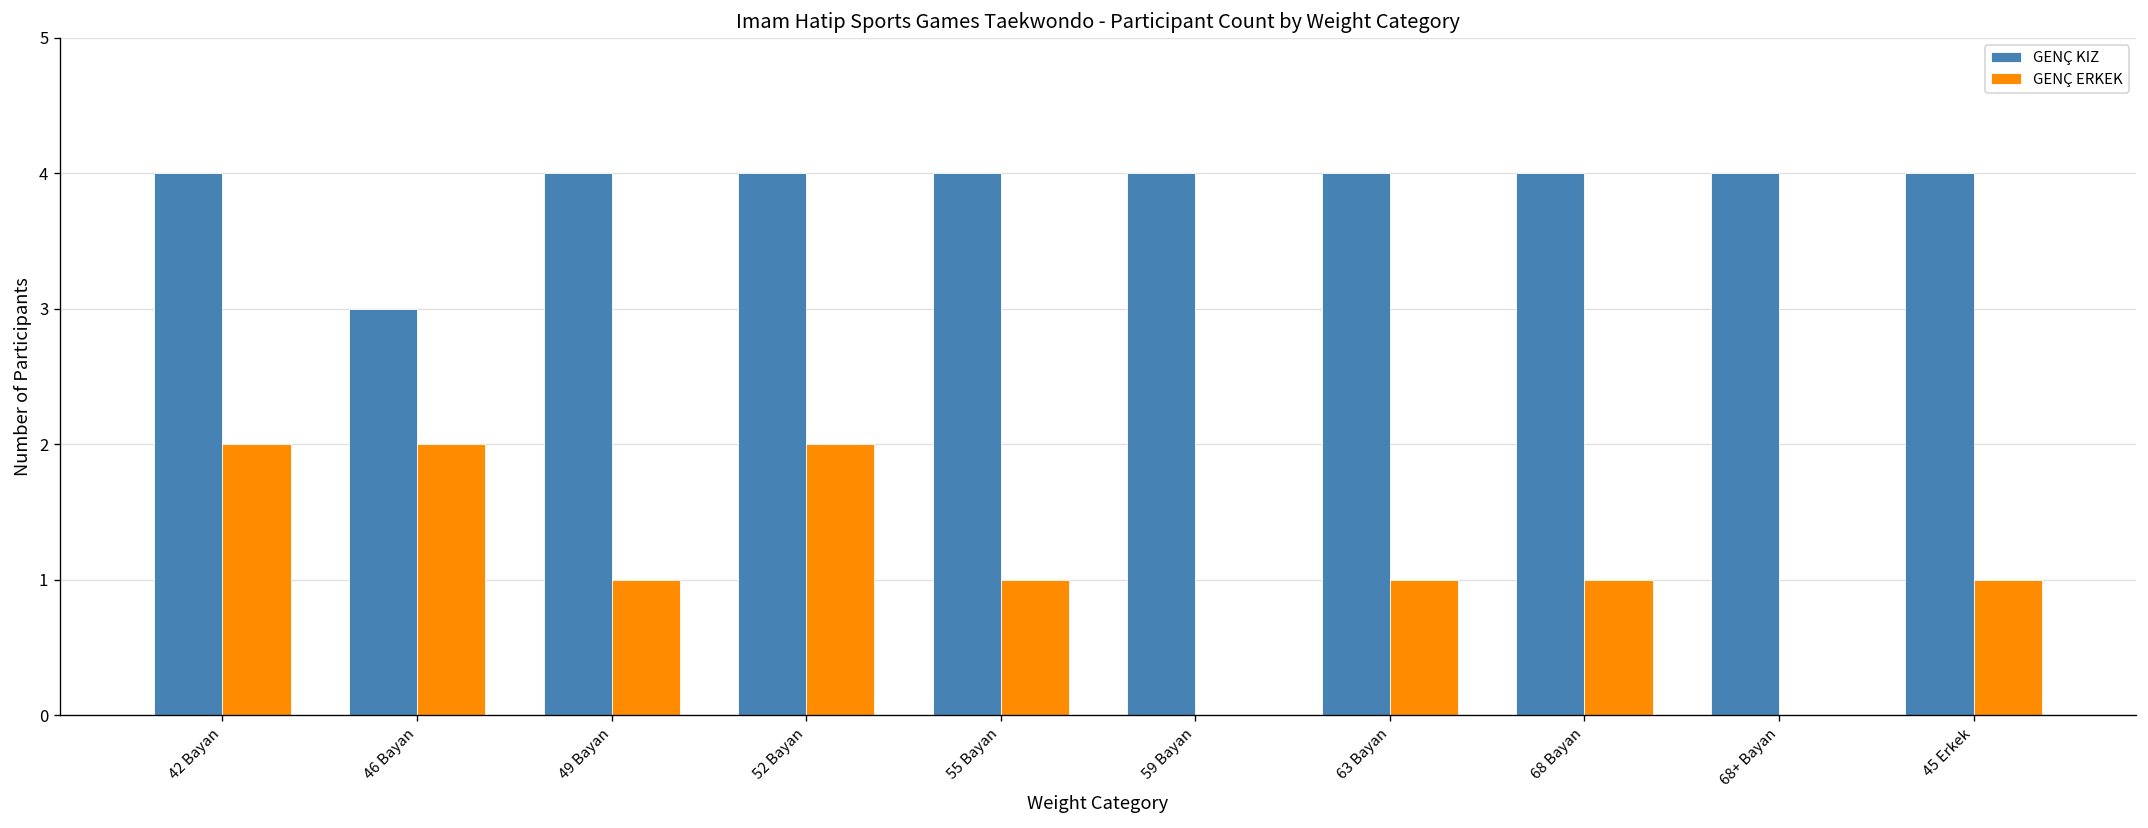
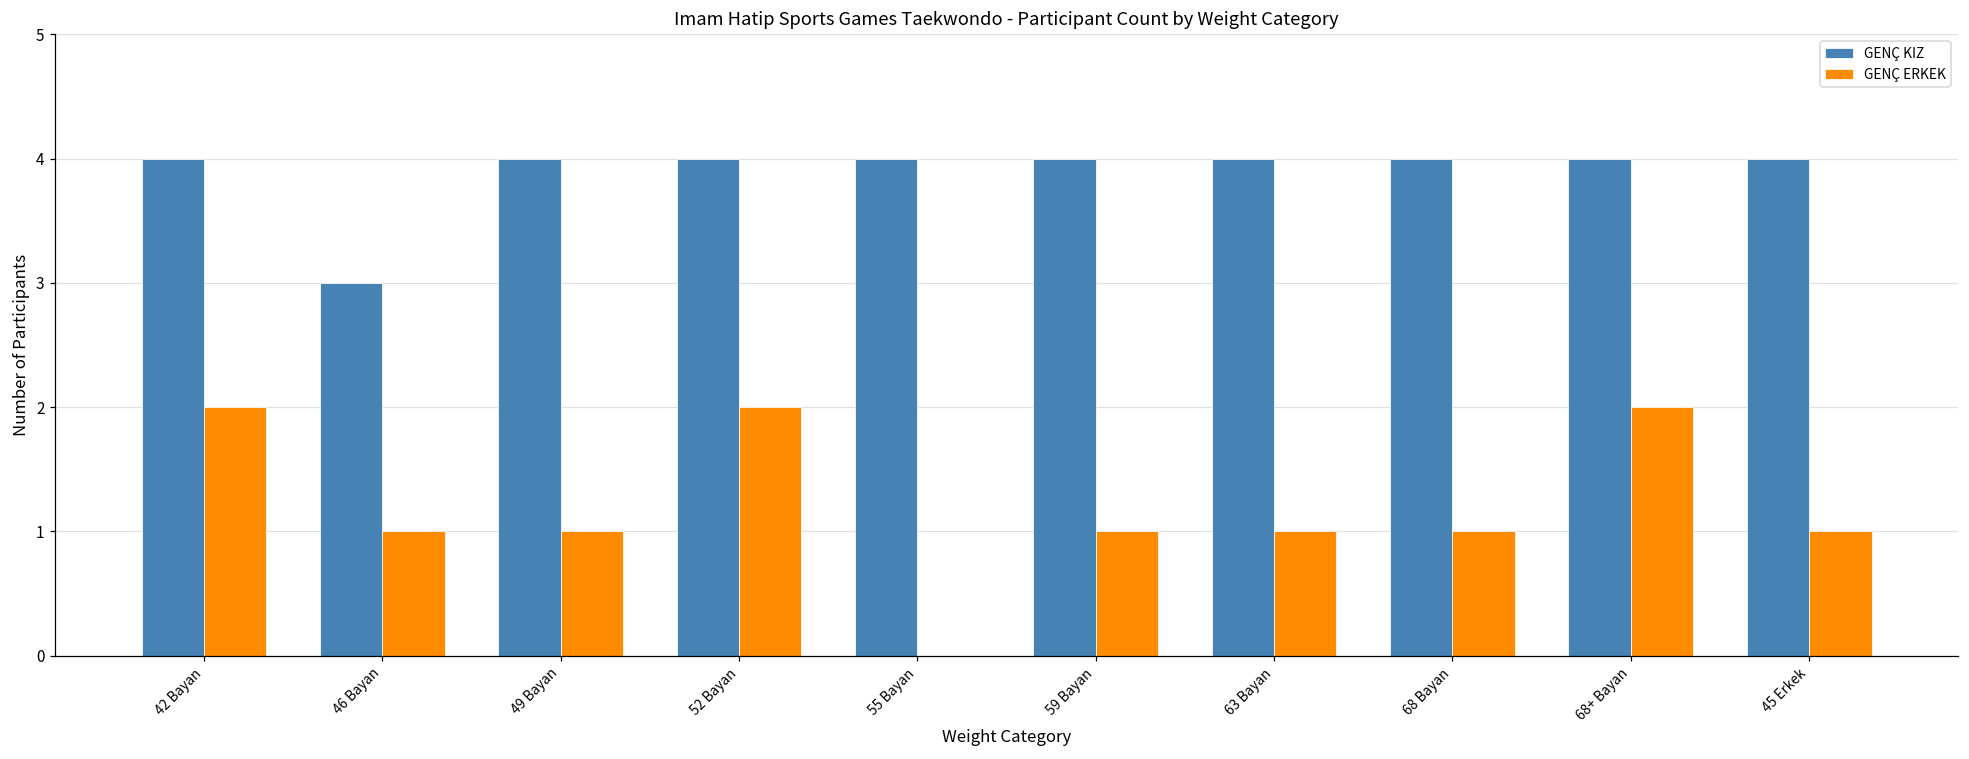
GENÇ ERKEK, 46 Bayan: 2 -> 1
GENÇ ERKEK, 55 Bayan: 1 -> 0
GENÇ ERKEK, 59 Bayan: 0 -> 1
GENÇ ERKEK, 68+ Bayan: 0 -> 2
